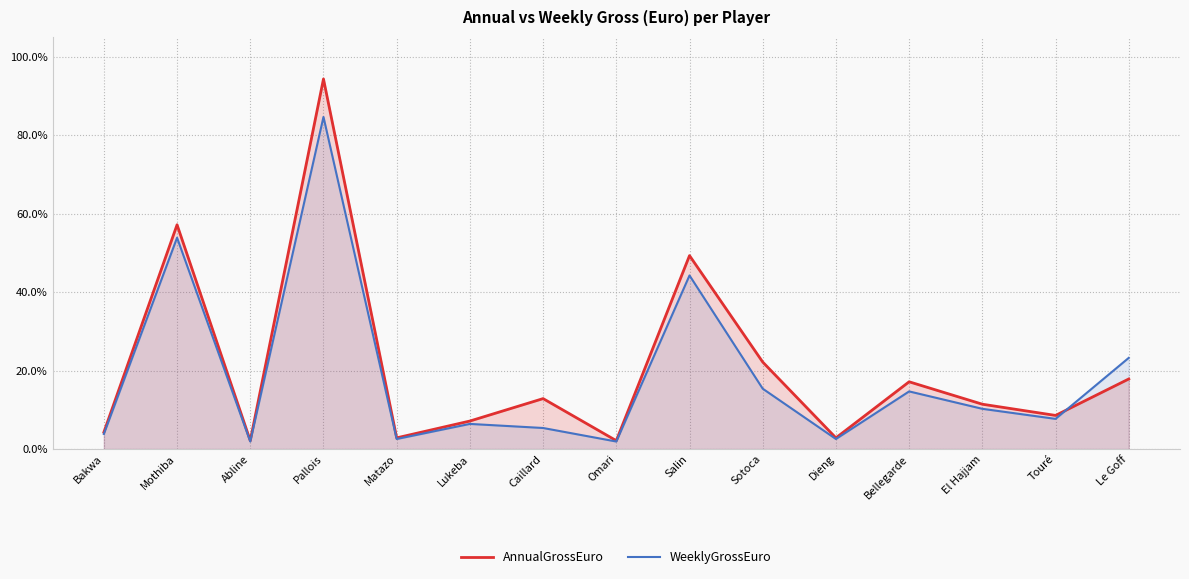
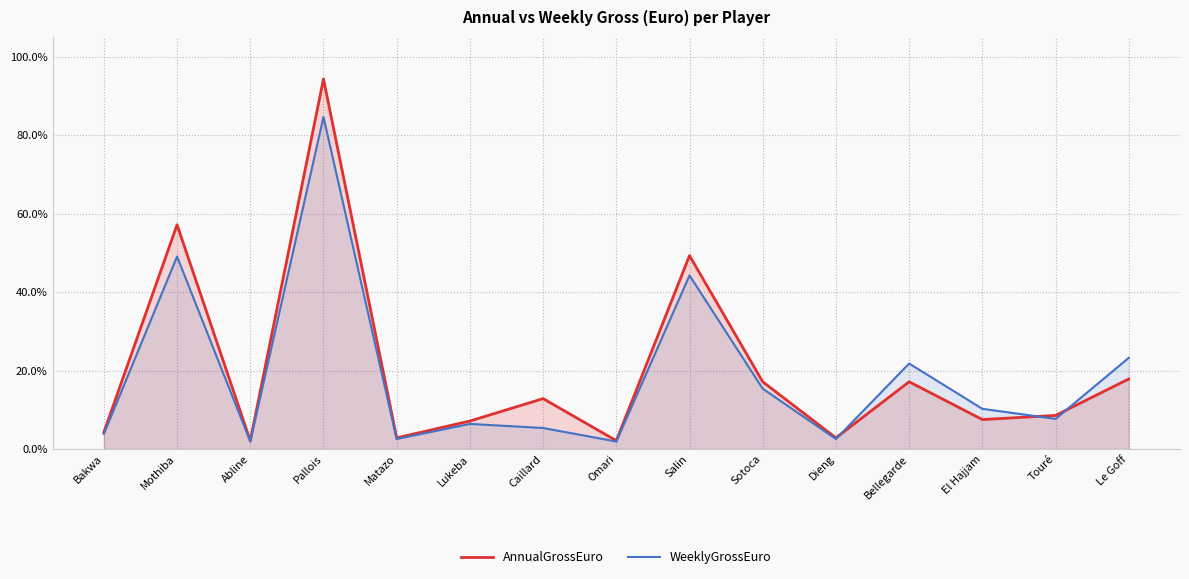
WeeklyGrossEuro, Mothiba: 54% -> 49%
AnnualGrossEuro, Sotoca: 22% -> 17%
WeeklyGrossEuro, Bellegarde: 15% -> 22%
AnnualGrossEuro, El Hajjam: 11% -> 8%
